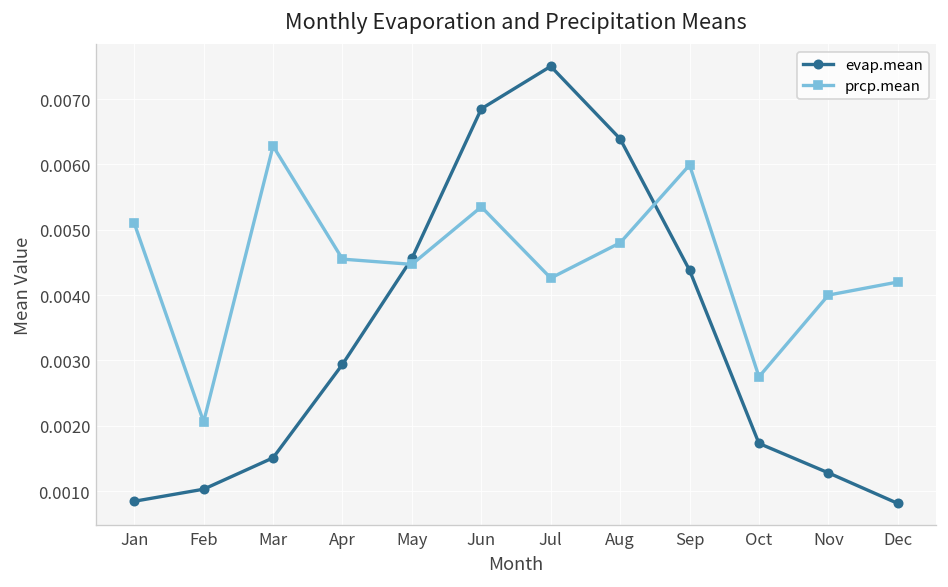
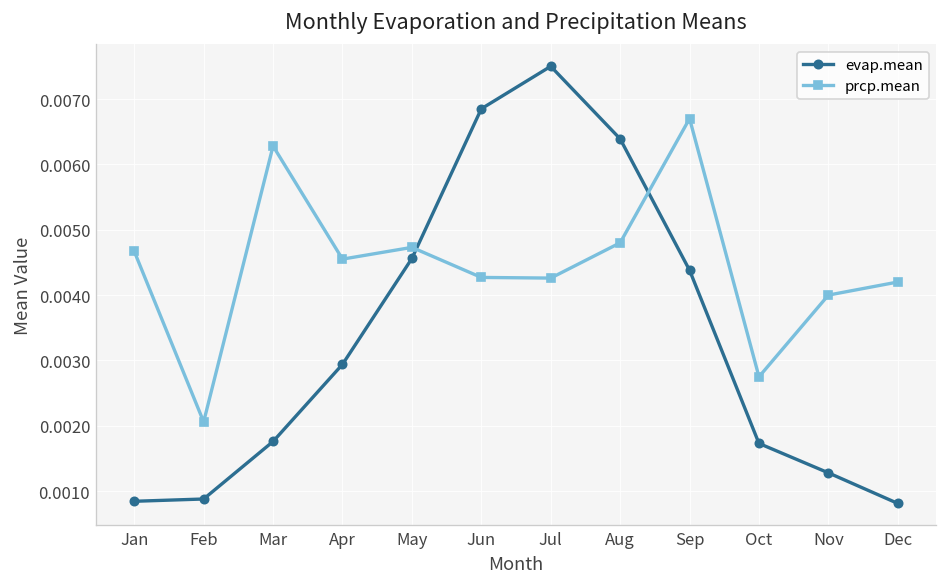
prcp.mean, Jan: 0.0051 -> 0.0047
evap.mean, Feb: 0.0010 -> 0.0009
evap.mean, Mar: 0.0015 -> 0.0018
prcp.mean, May: 0.0045 -> 0.0047
prcp.mean, Jun: 0.0054 -> 0.0043
prcp.mean, Sep: 0.0060 -> 0.0067
